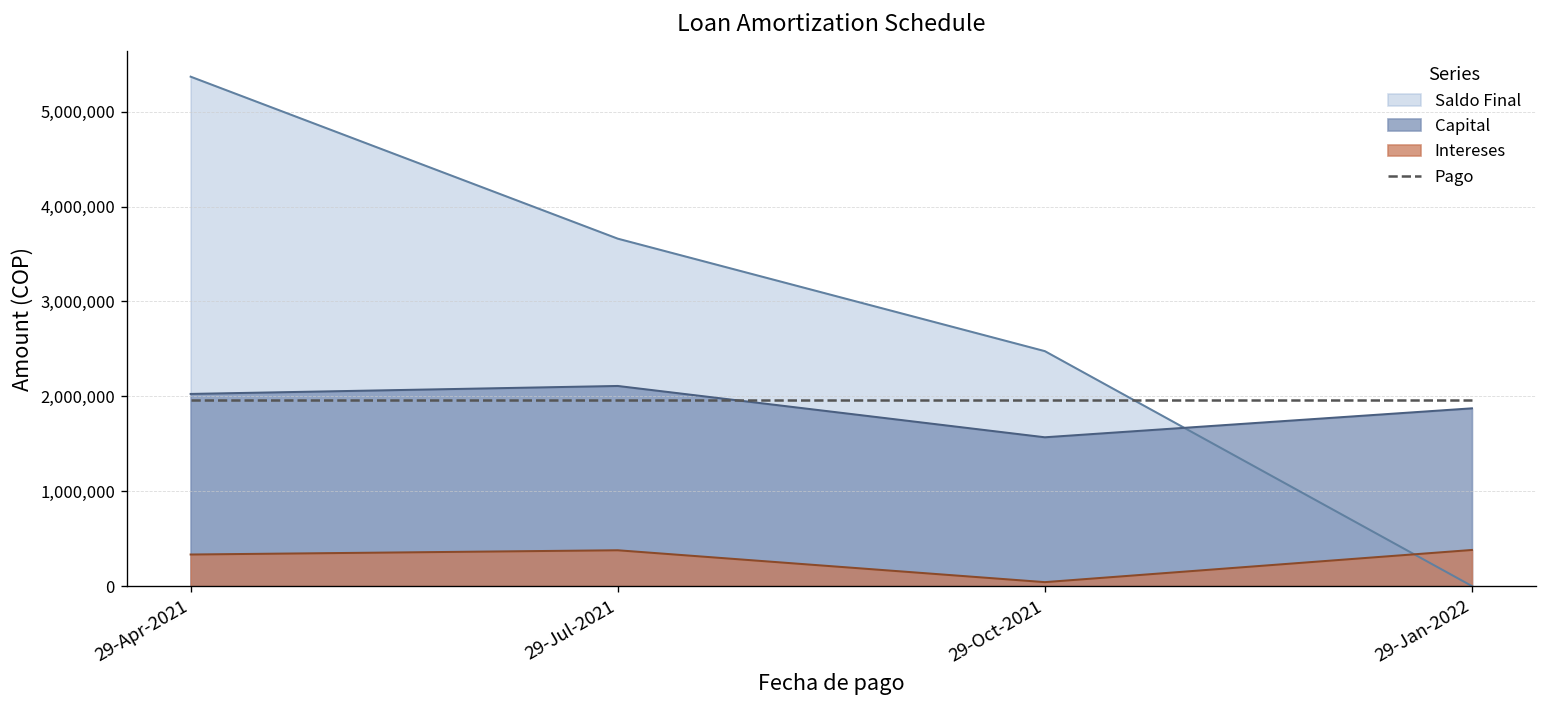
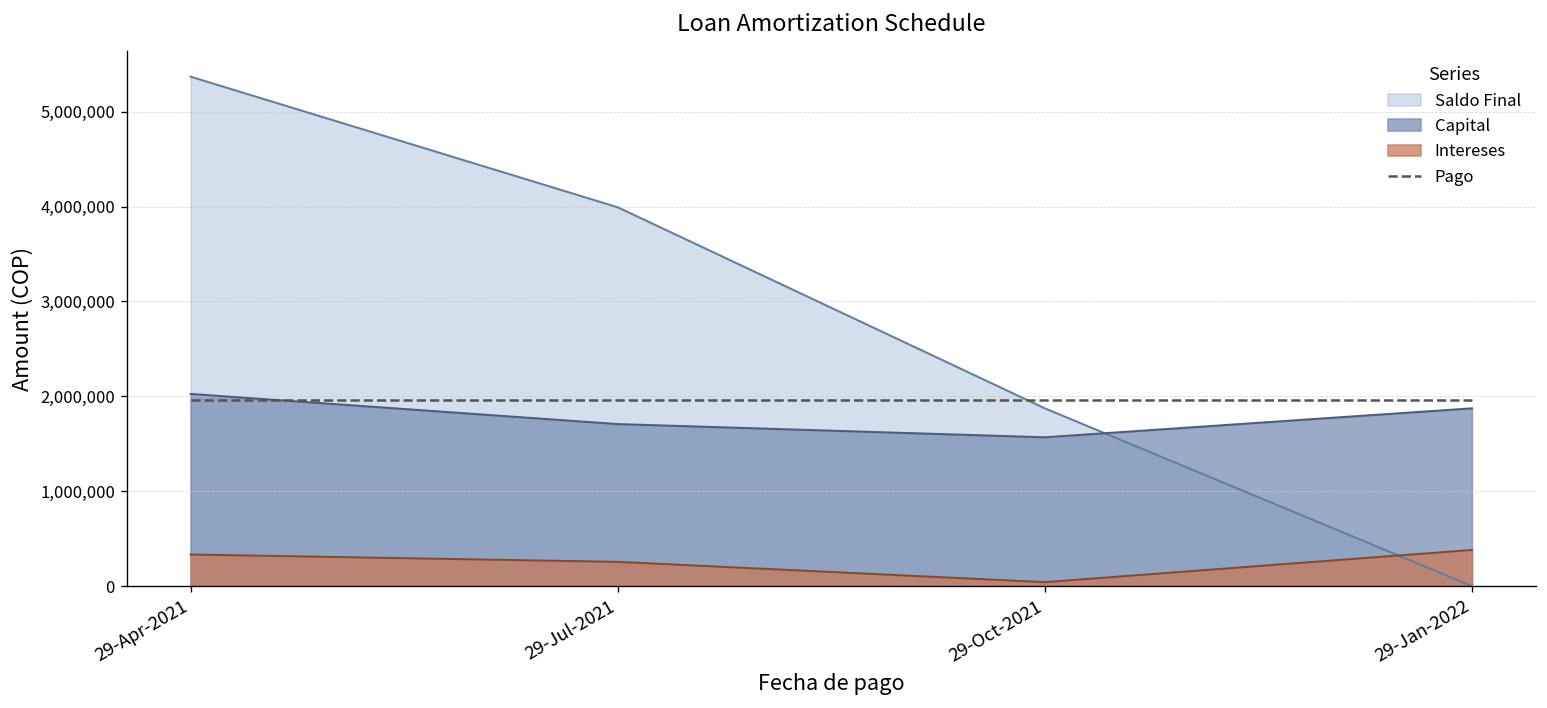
Saldo Final, 29-Jul-2021: 3,700,000 -> 4,000,000
Capital, 29-Jul-2021: 2,100,000 -> 1,700,000
Intereses, 29-Jul-2021: 400,000 -> 300,000
Saldo Final, 29-Oct-2021: 2,500,000 -> 1,900,000
